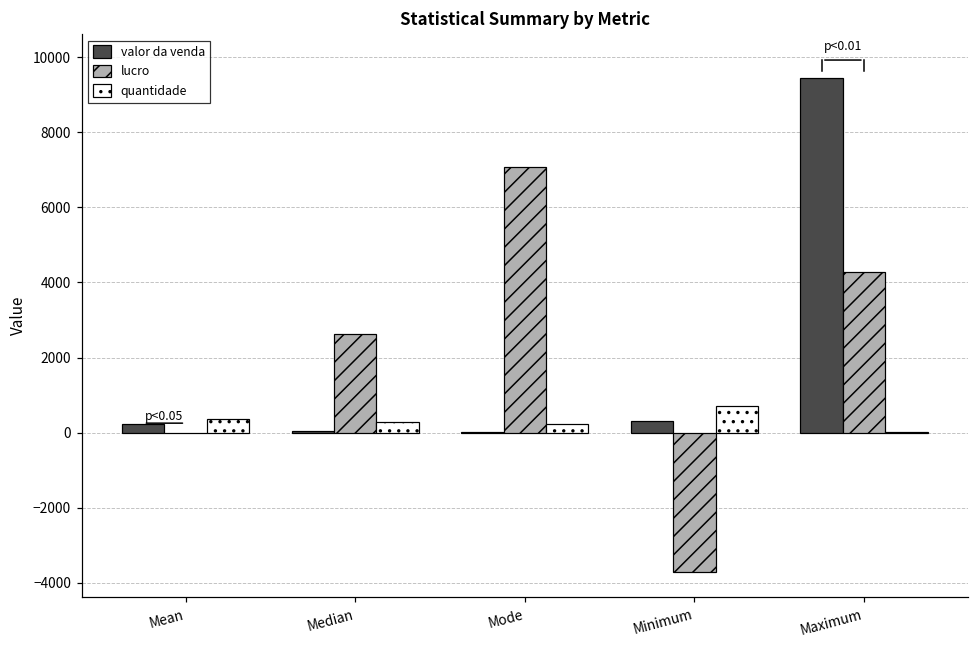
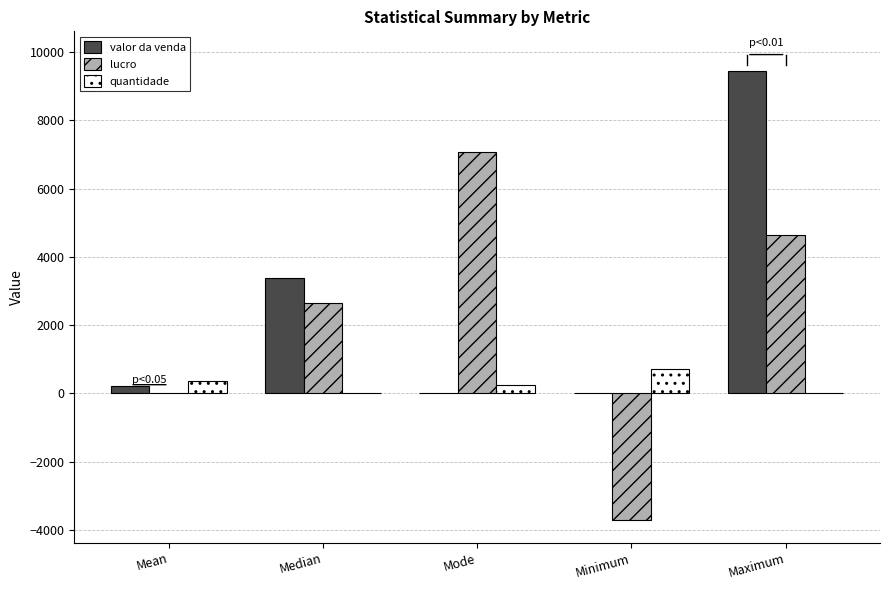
valor da venda, Median: 0 -> 3400
quantidade, Median: 300 -> 0
valor da venda, Minimum: 300 -> 0
lucro, Maximum: 4300 -> 4600
